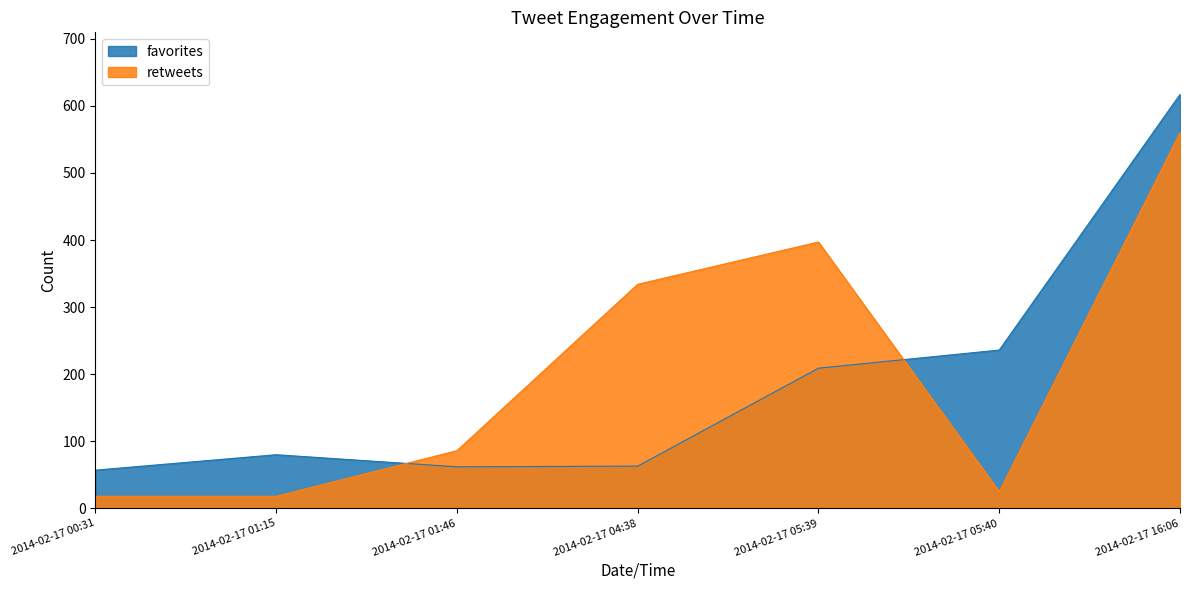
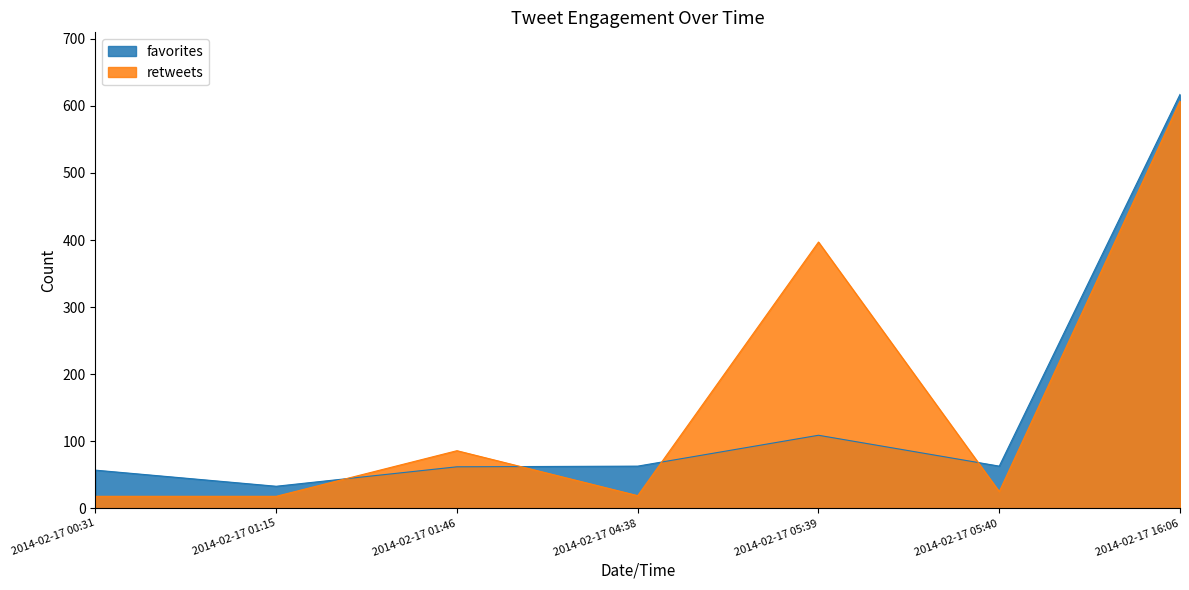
favorites, 2014-02-17 01:15: 80 -> 30
retweets, 2014-02-17 04:38: 330 -> 20
favorites, 2014-02-17 05:39: 210 -> 110
favorites, 2014-02-17 05:40: 240 -> 60
retweets, 2014-02-17 16:06: 560 -> 610
